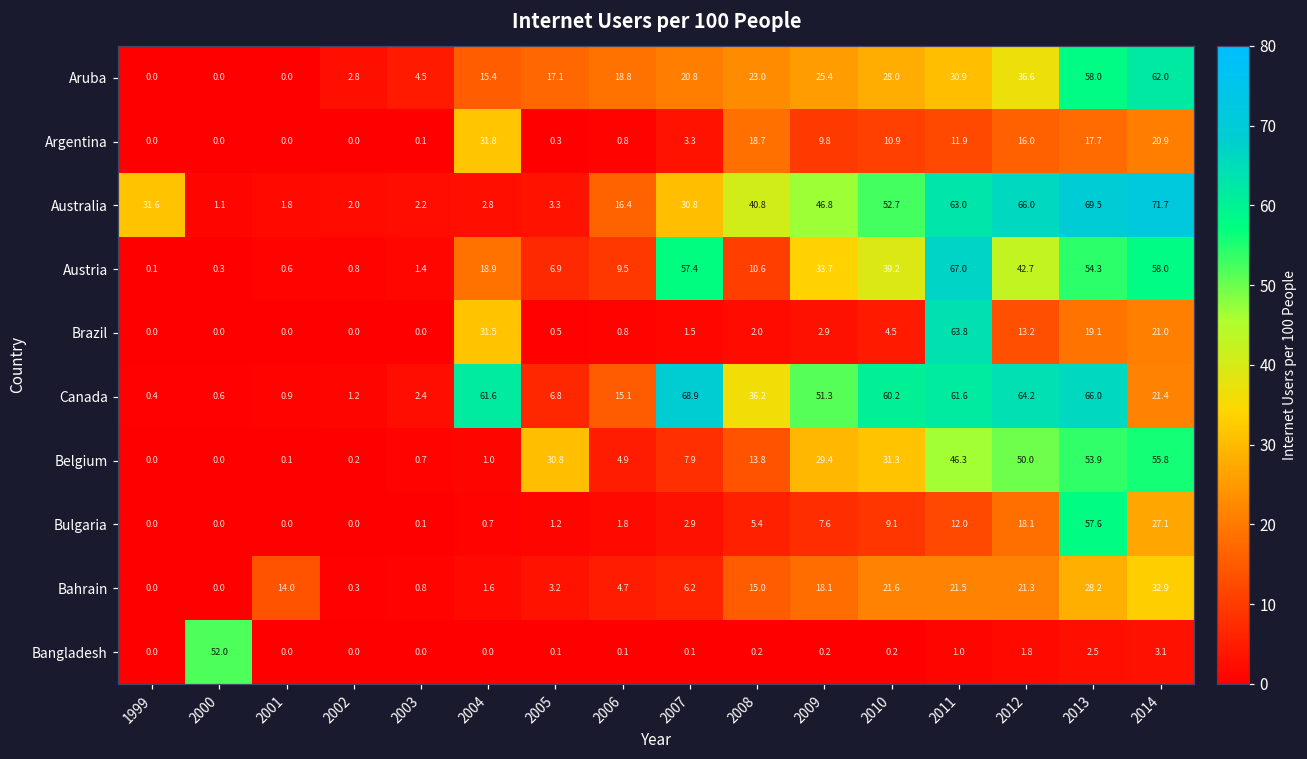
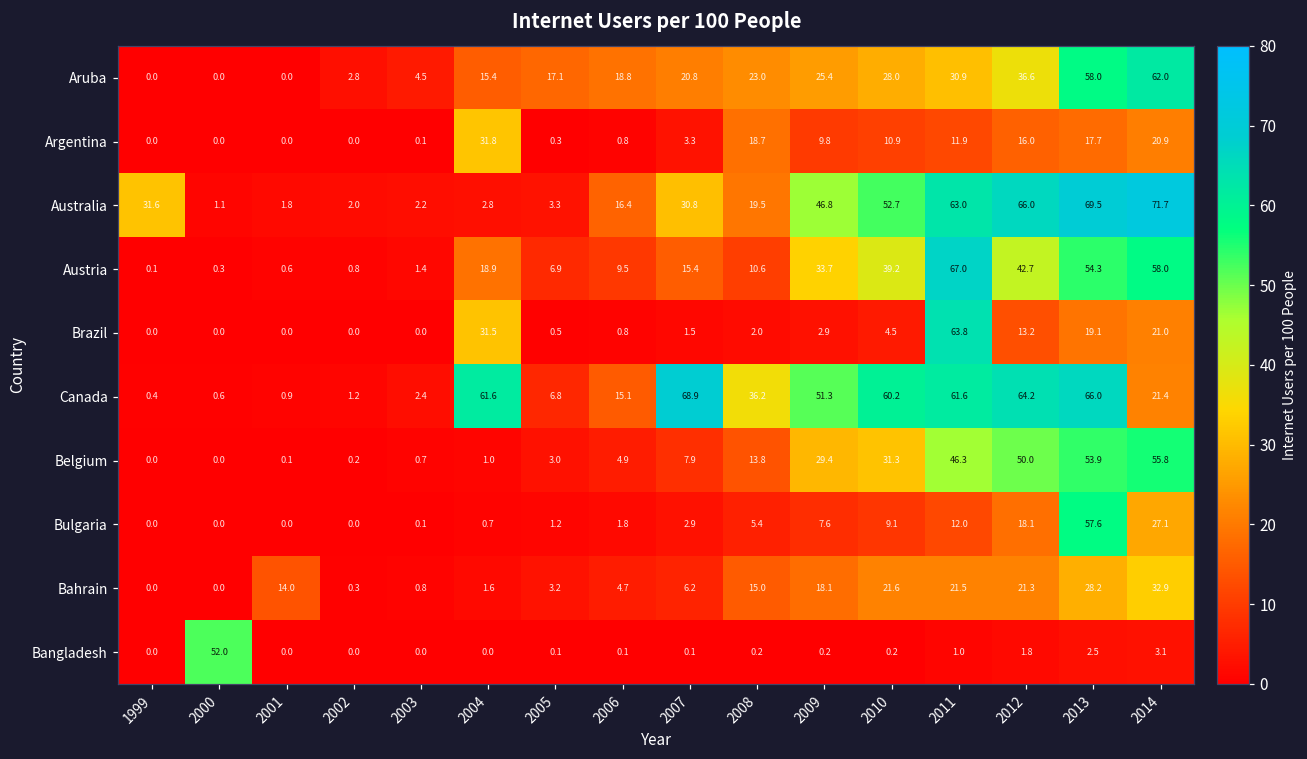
Australia, 2008: 40.8 -> 19.5
Austria, 2007: 57.4 -> 15.4
Belgium, 2005: 30.8 -> 3.0
